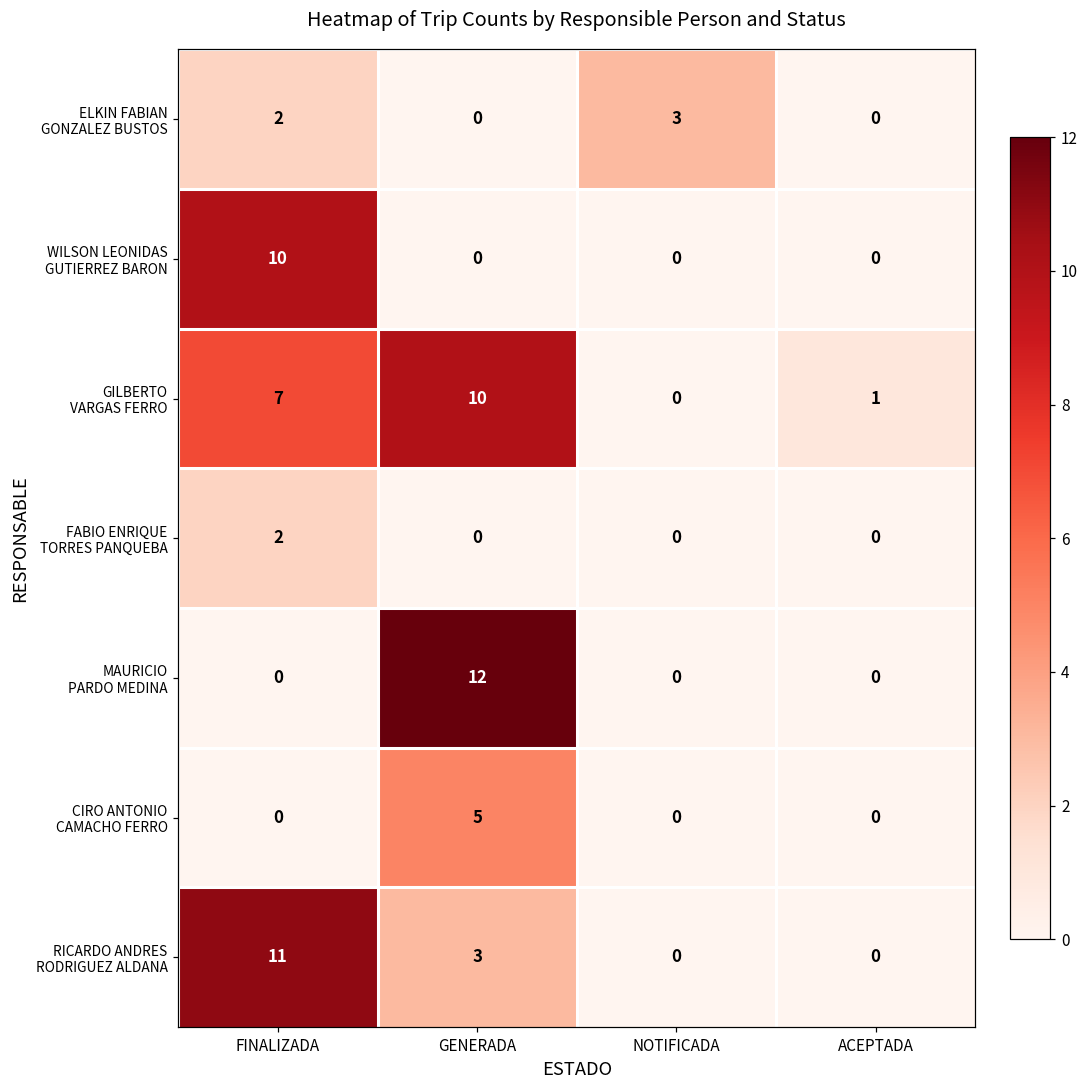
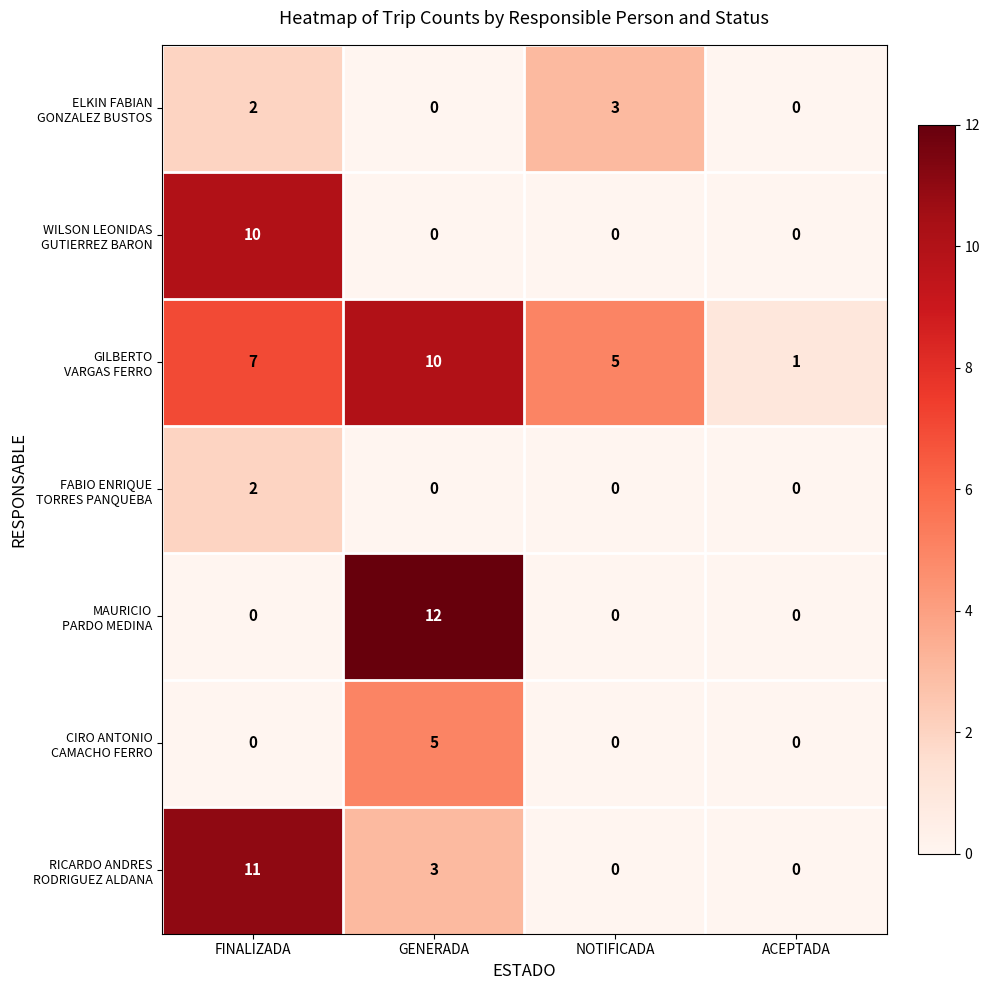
GILBERTO VARGAS FERRO, NOTIFICADA: 0 -> 5
